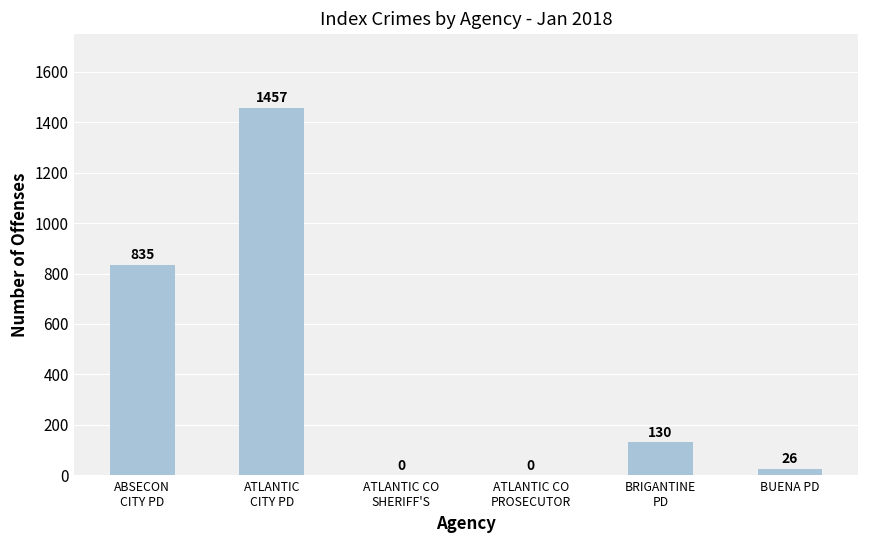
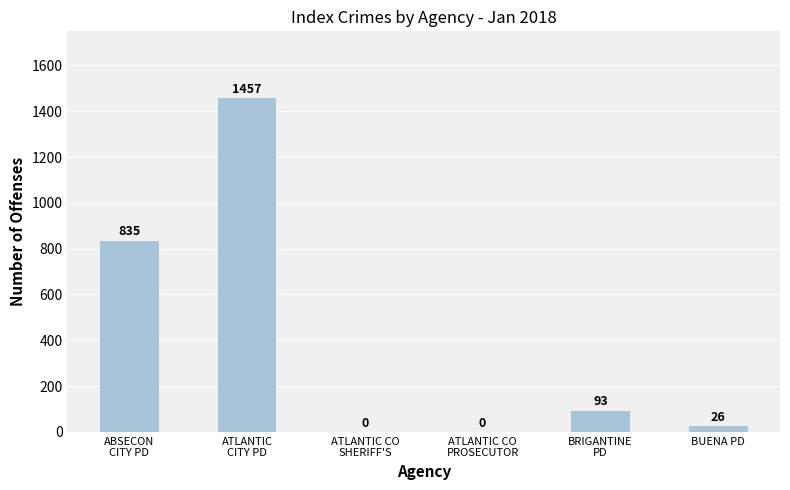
BRIGANTINE PD: 130 -> 93
